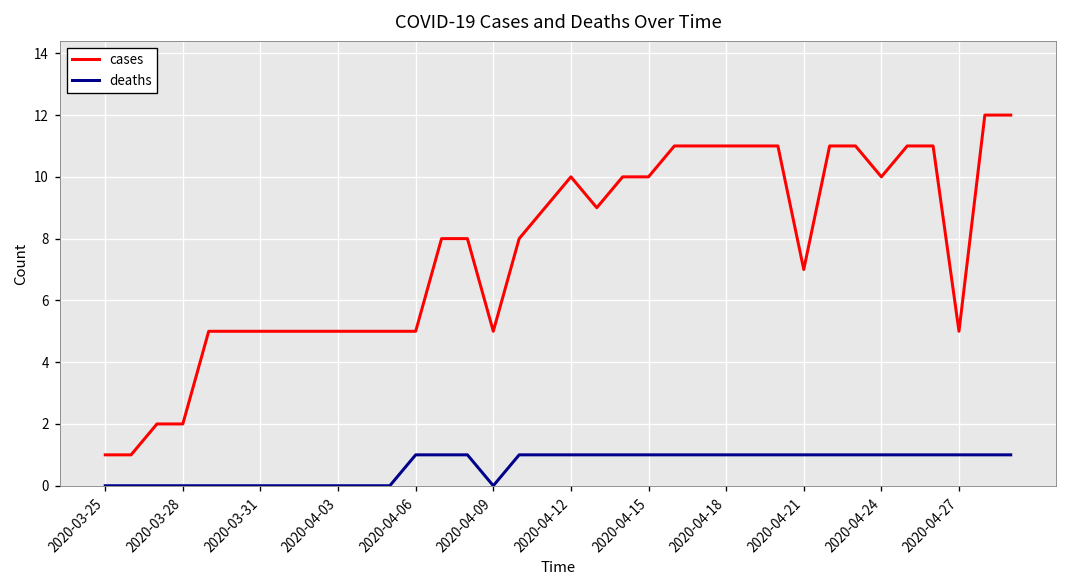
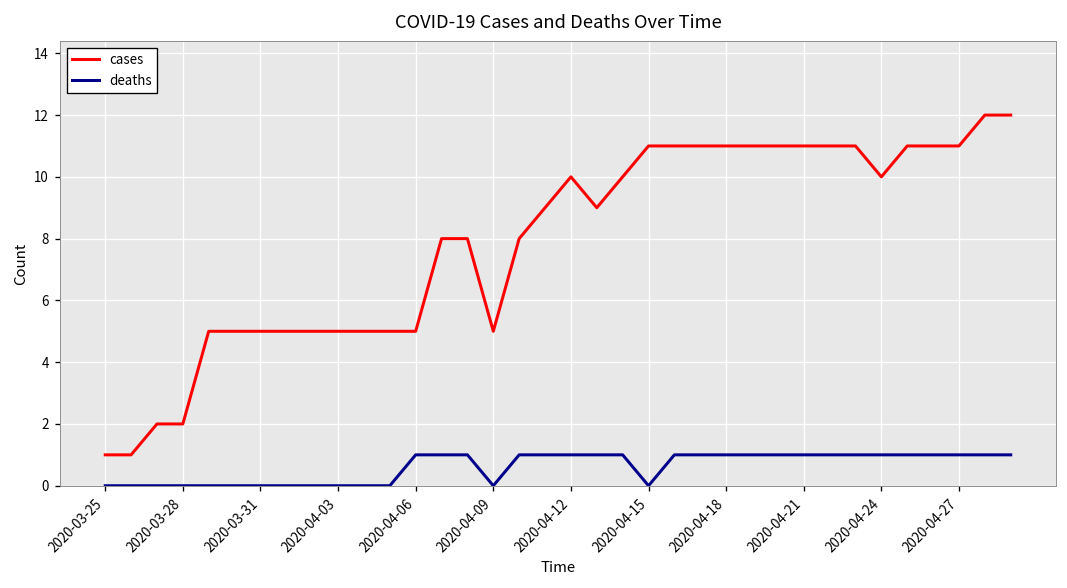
cases, 2020-04-15: 10 -> 11
deaths, 2020-04-15: 1 -> 0
cases, 2020-04-21: 7 -> 11
cases, 2020-04-27: 5 -> 11
